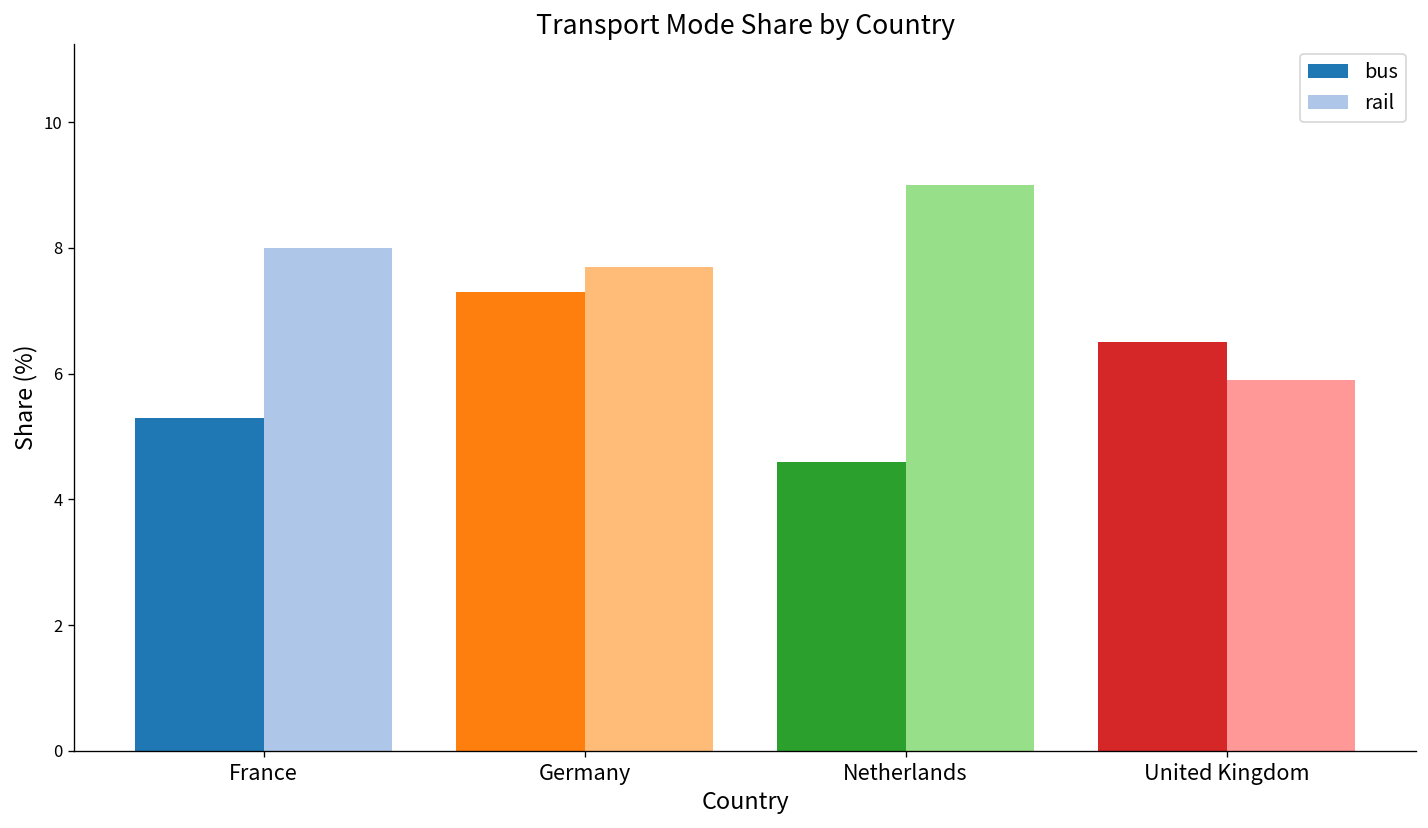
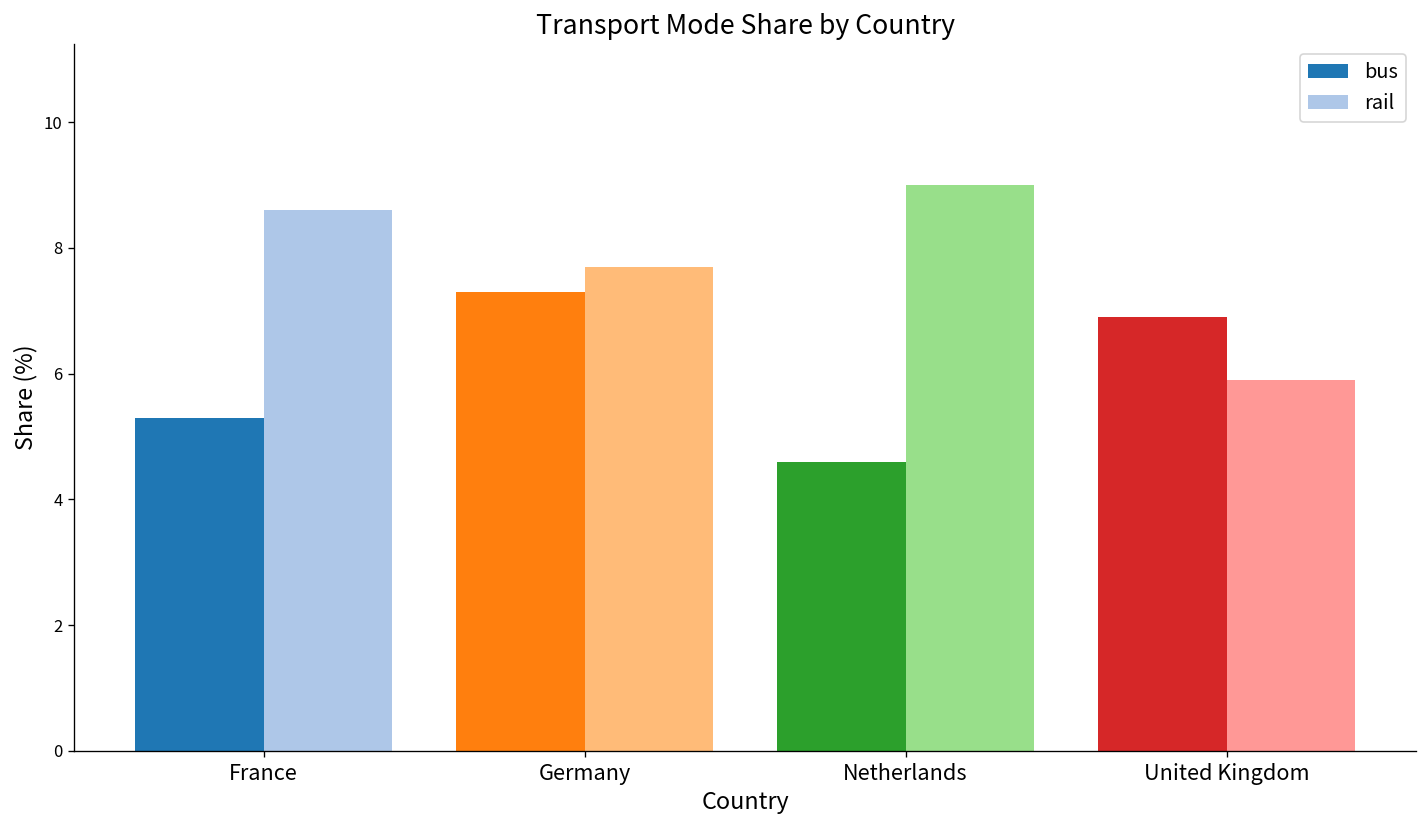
rail, France: 8.0 -> 8.6
bus, United Kingdom: 6.5 -> 6.9
